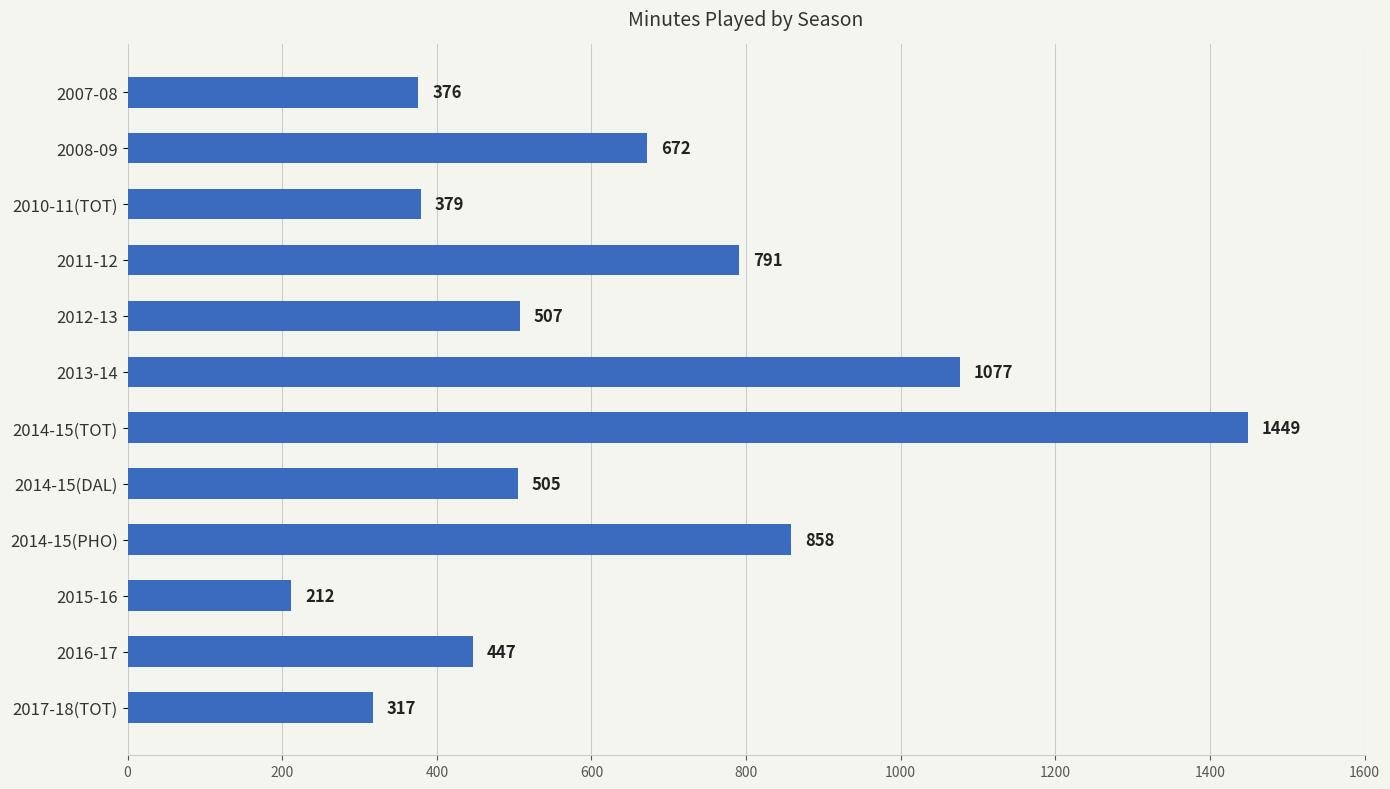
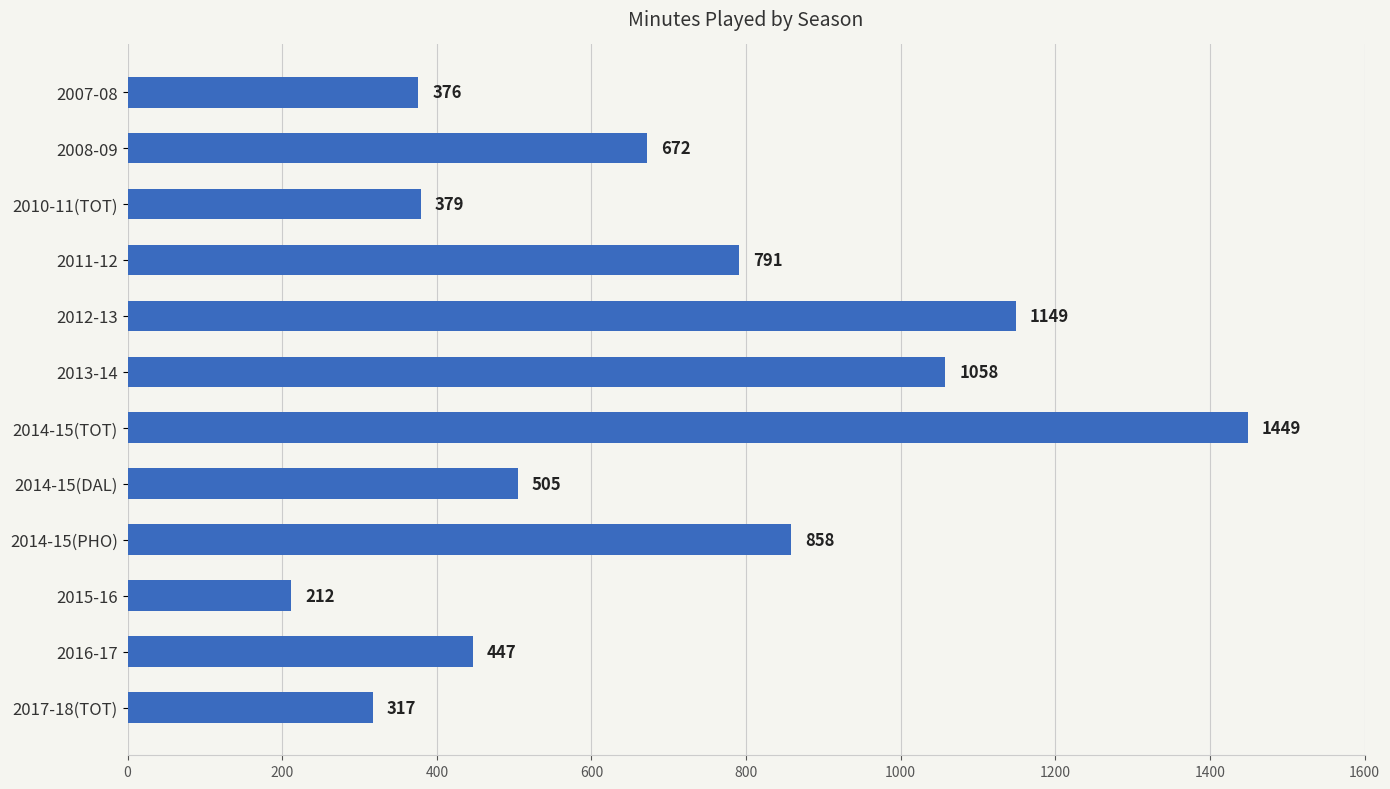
2012-13: 507 -> 1149
2013-14: 1077 -> 1058
